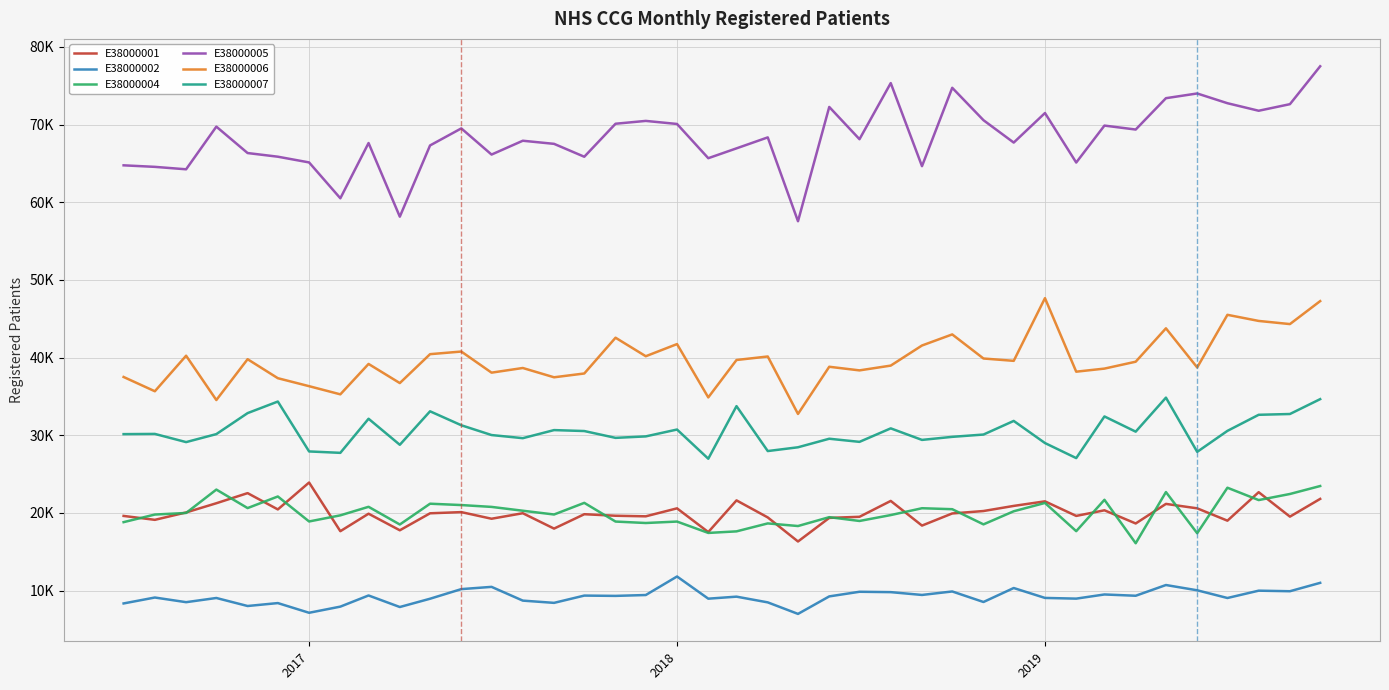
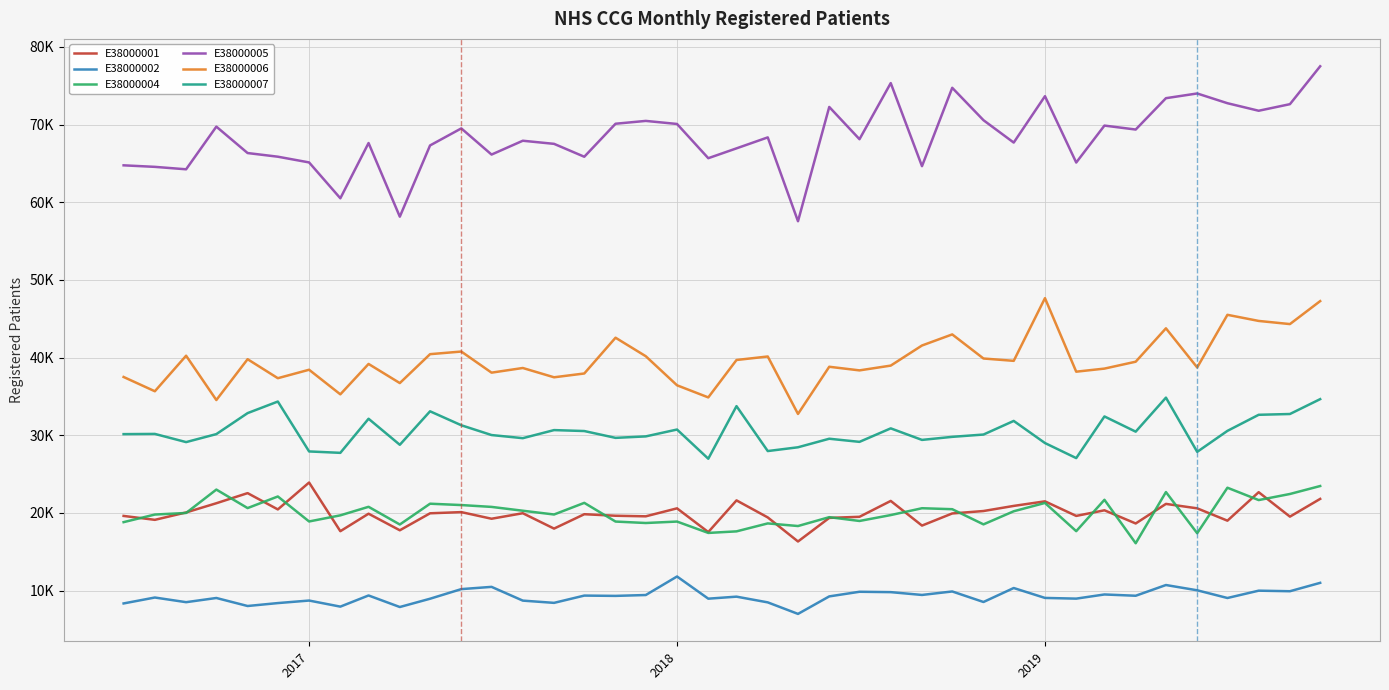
E38000002, 2017: 7000 -> 9000
E38000006, 2017: 36000 -> 38000
E38000006, 2018: 42000 -> 36000
E38000005, 2019: 71000 -> 74000
